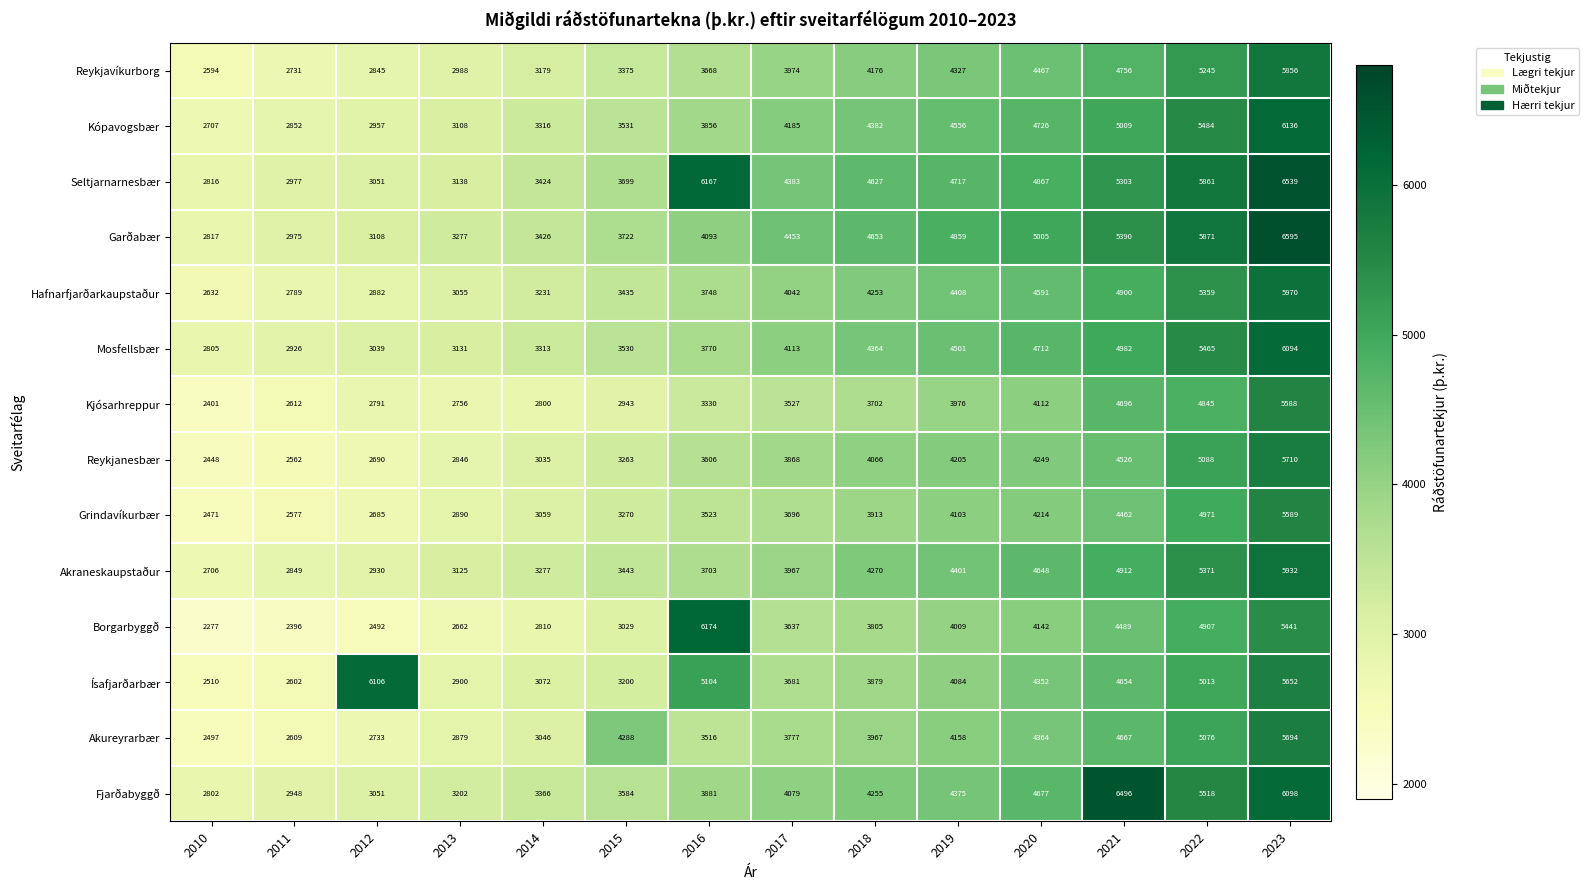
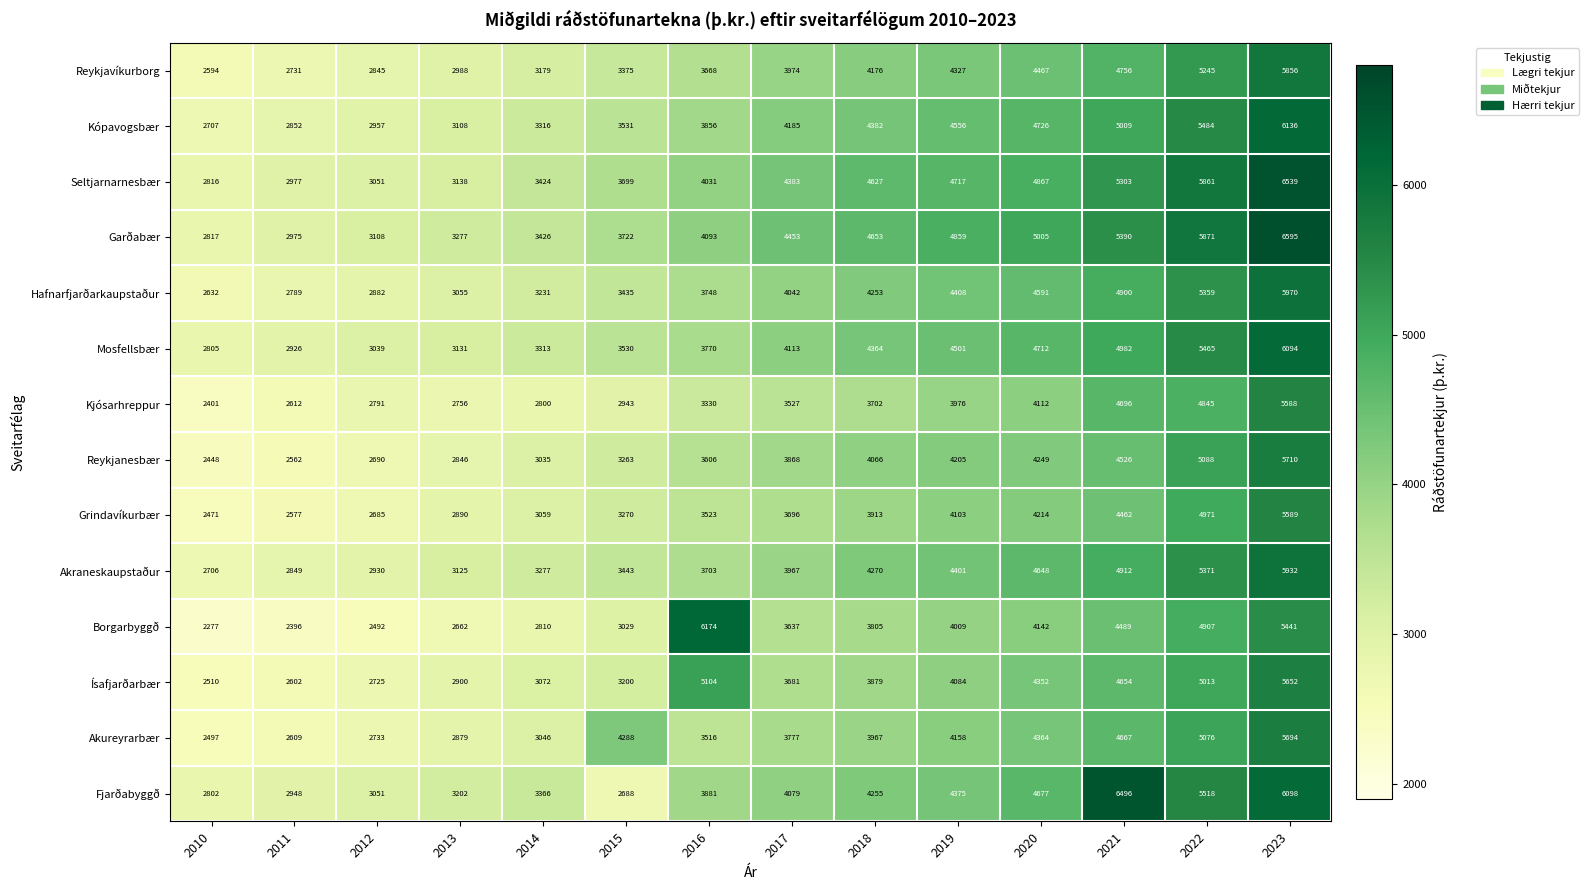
Seltjarnarnesbær, 2016: 6167 -> 4031
Ísafjarðarbær, 2012: 6106 -> 2725
Fjarðabyggð, 2015: 3584 -> 2688
